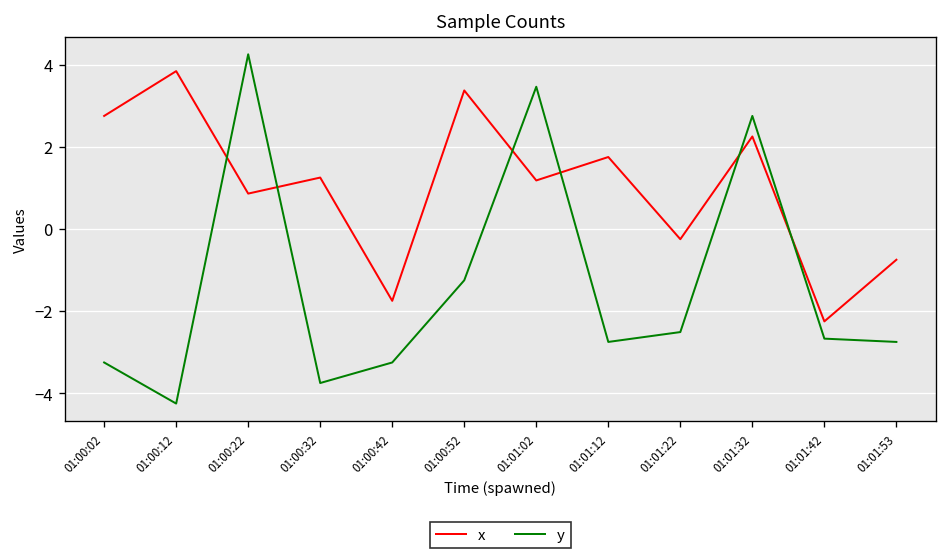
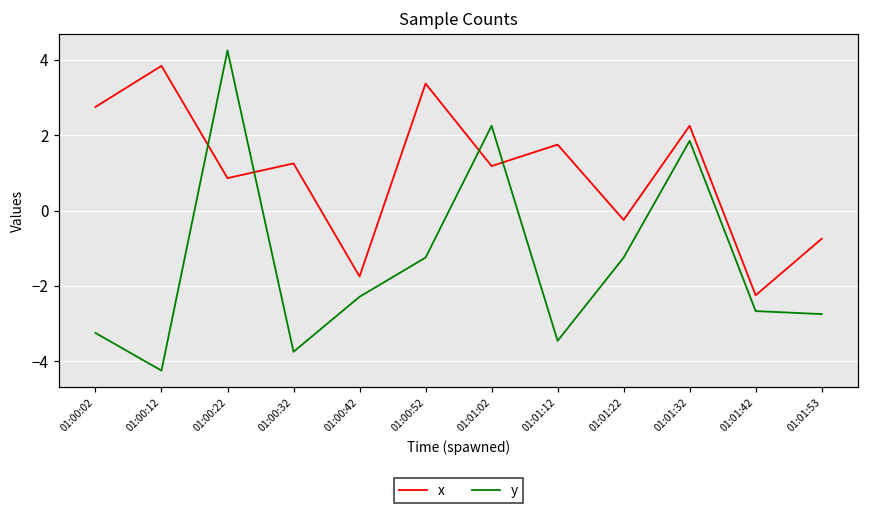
y, 01:00:42: -3.3 -> -2.3
y, 01:01:02: 3.5 -> 2.3
y, 01:01:12: -2.8 -> -3.5
y, 01:01:22: -2.5 -> -1.3
y, 01:01:32: 2.8 -> 1.9
